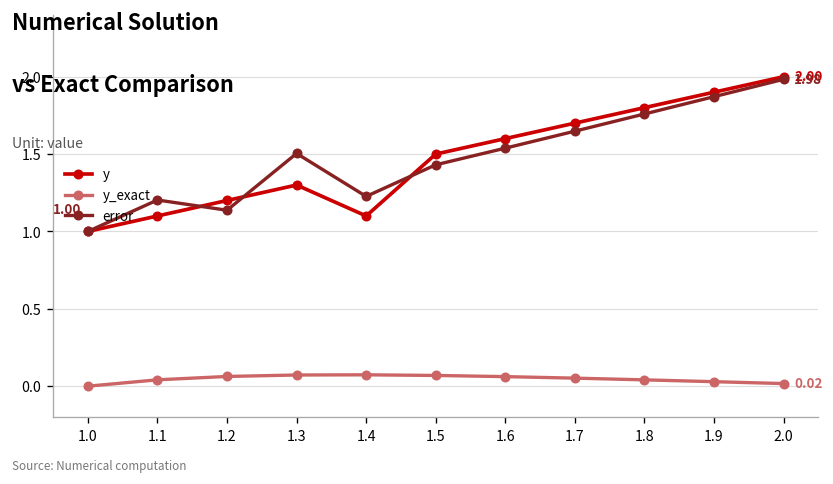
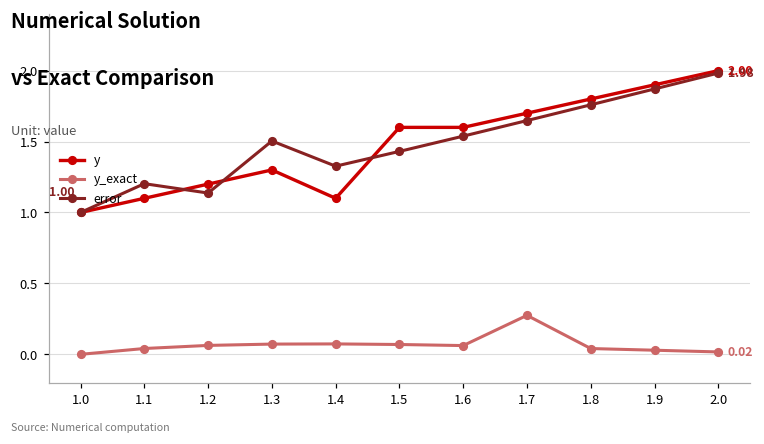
error, 1.4: 1.23 -> 1.33
y, 1.5: 1.5 -> 1.6
y_exact, 1.7: 0.05 -> 0.27
